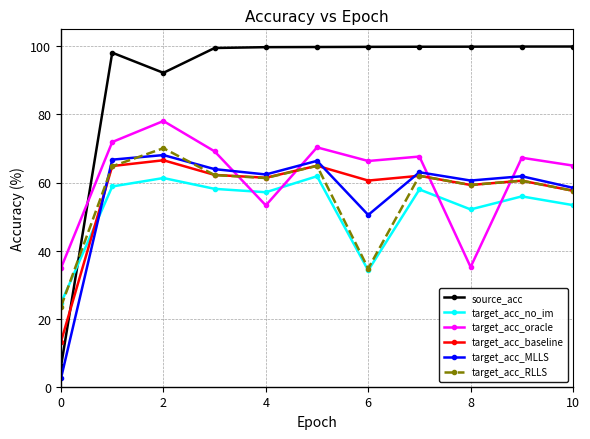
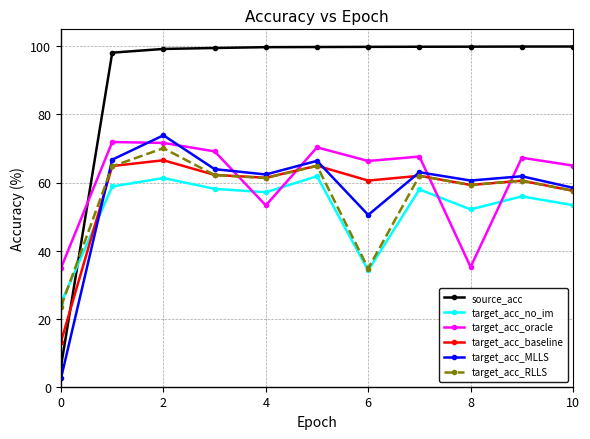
source_acc, 2: 92 -> 99
target_acc_oracle, 2: 78 -> 72
target_acc_MLLS, 2: 68 -> 74
